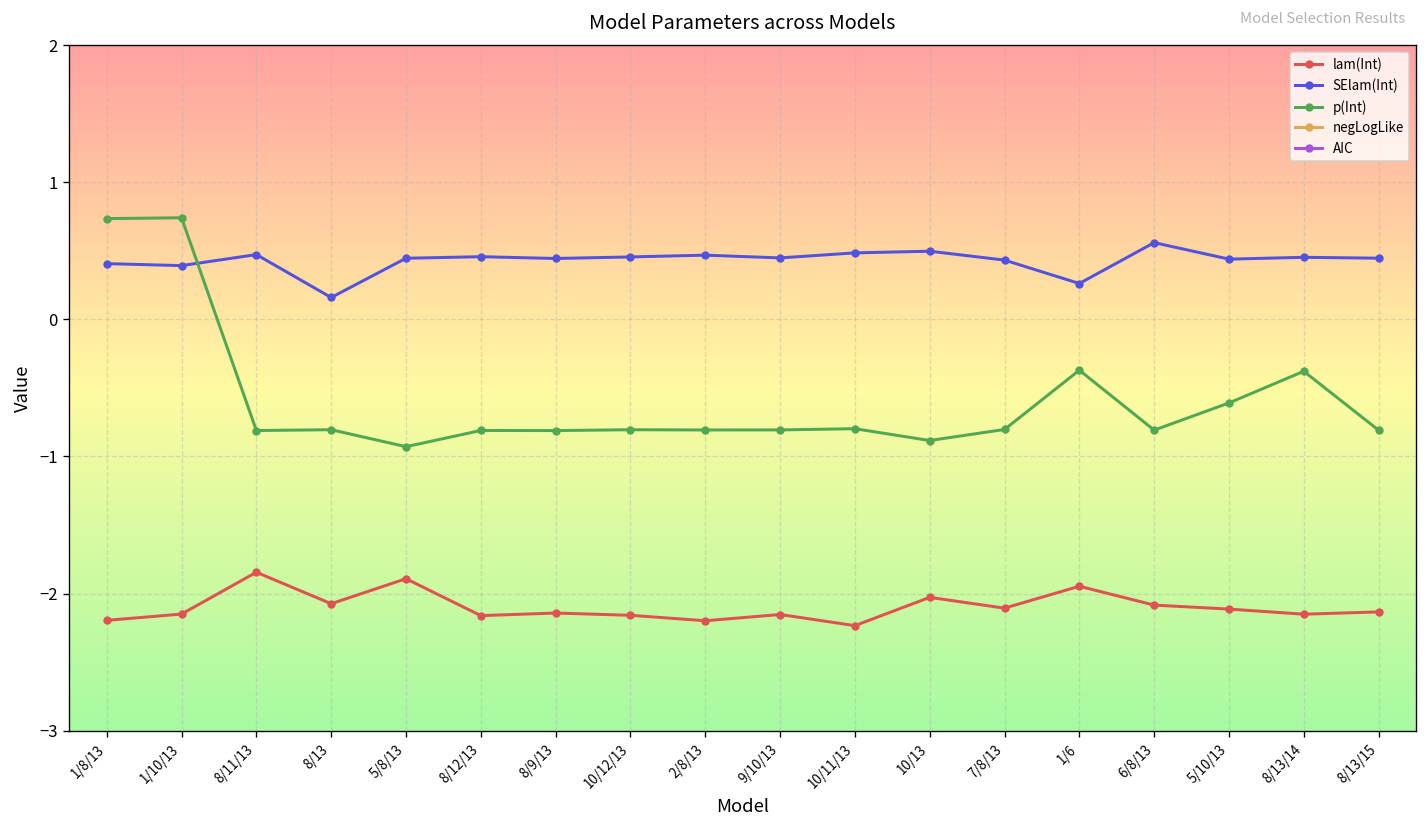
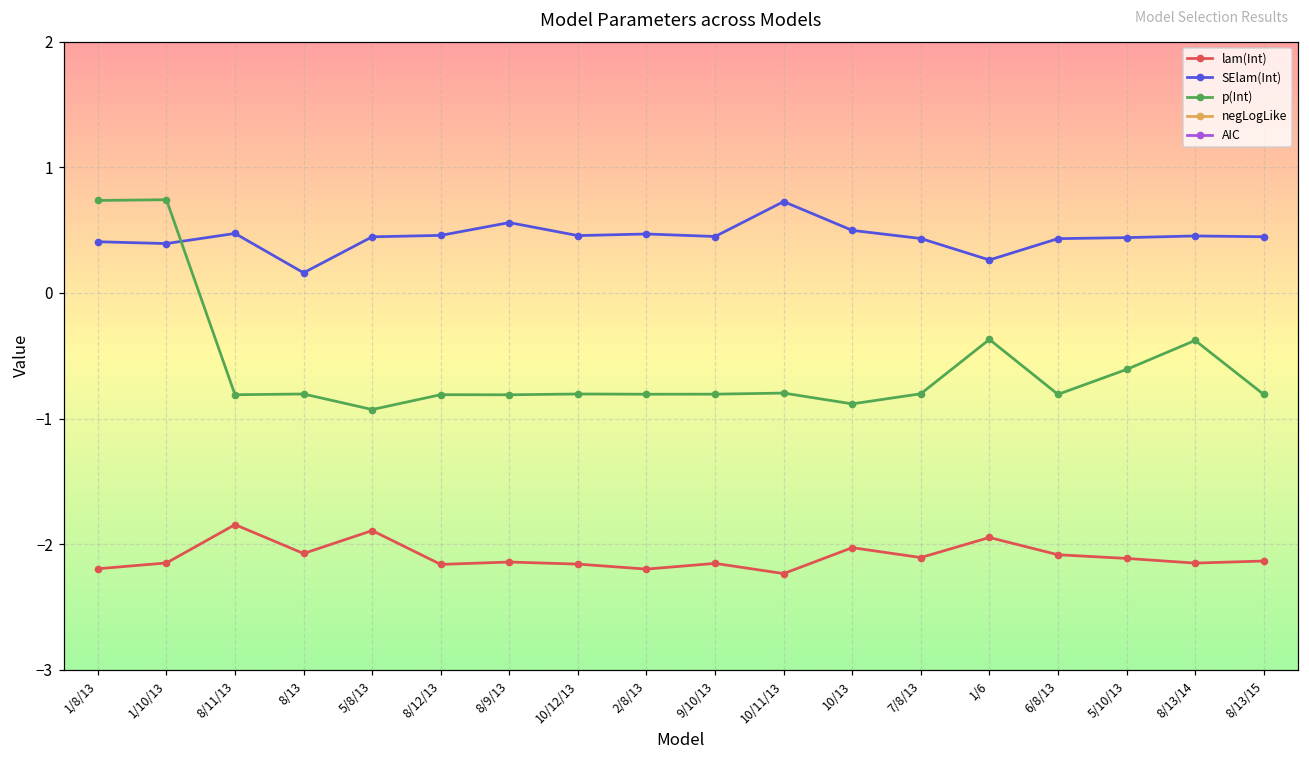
SElam(Int), 8/9/13: 0.44 -> 0.56
SElam(Int), 10/11/13: 0.49 -> 0.73
SElam(Int), 6/8/13: 0.56 -> 0.43
